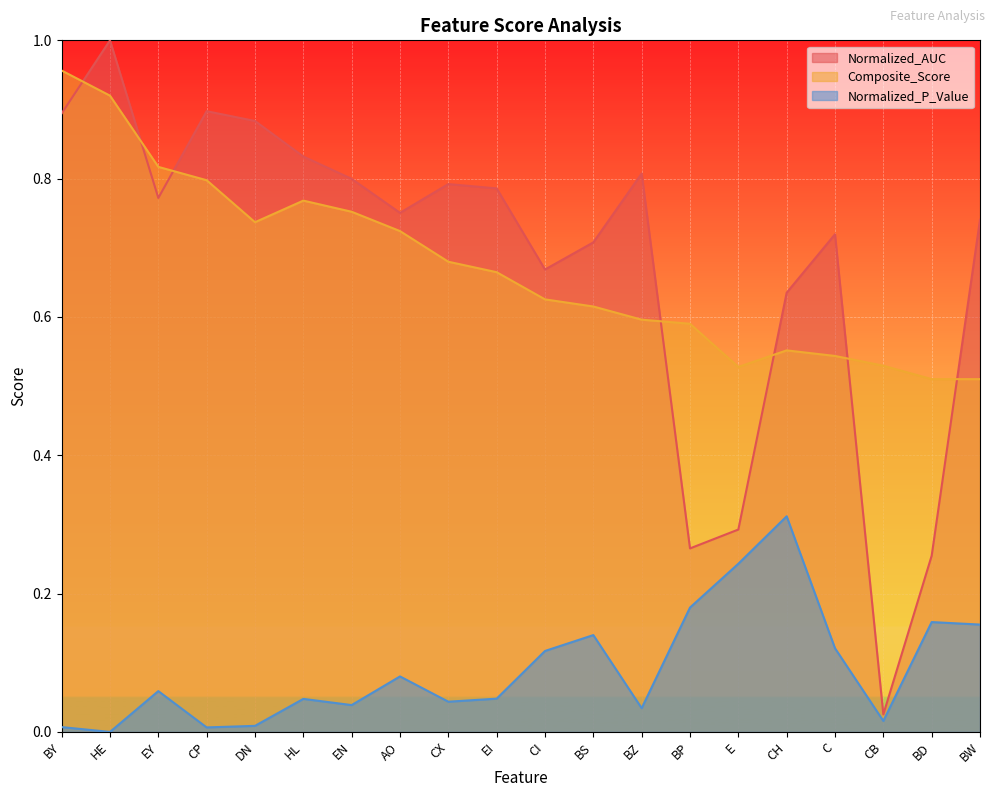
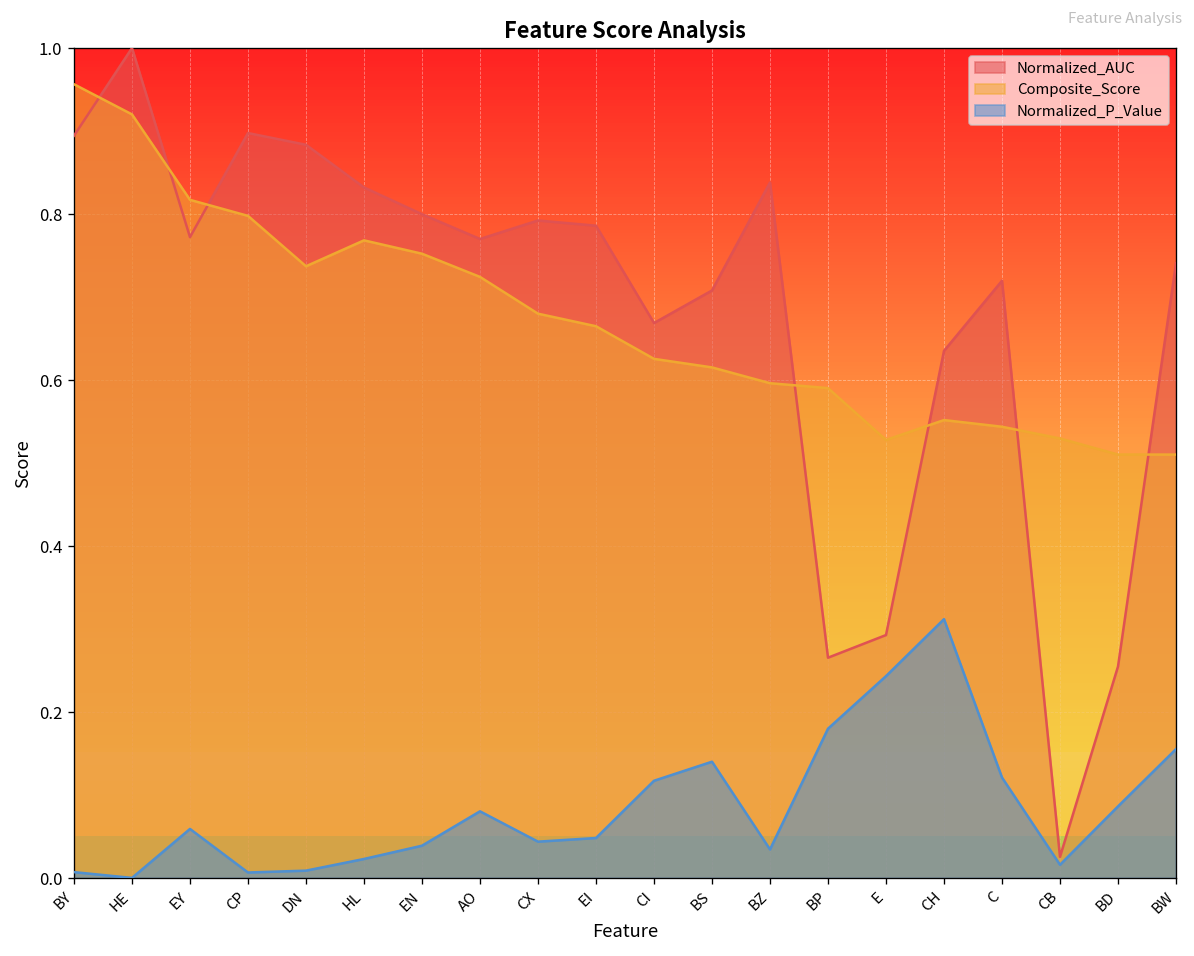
Normalized_P_Value, HL: 0.05 -> 0.02
Normalized_AUC, AO: 0.75 -> 0.77
Normalized_AUC, BZ: 0.81 -> 0.84
Normalized_P_Value, BD: 0.16 -> 0.09
